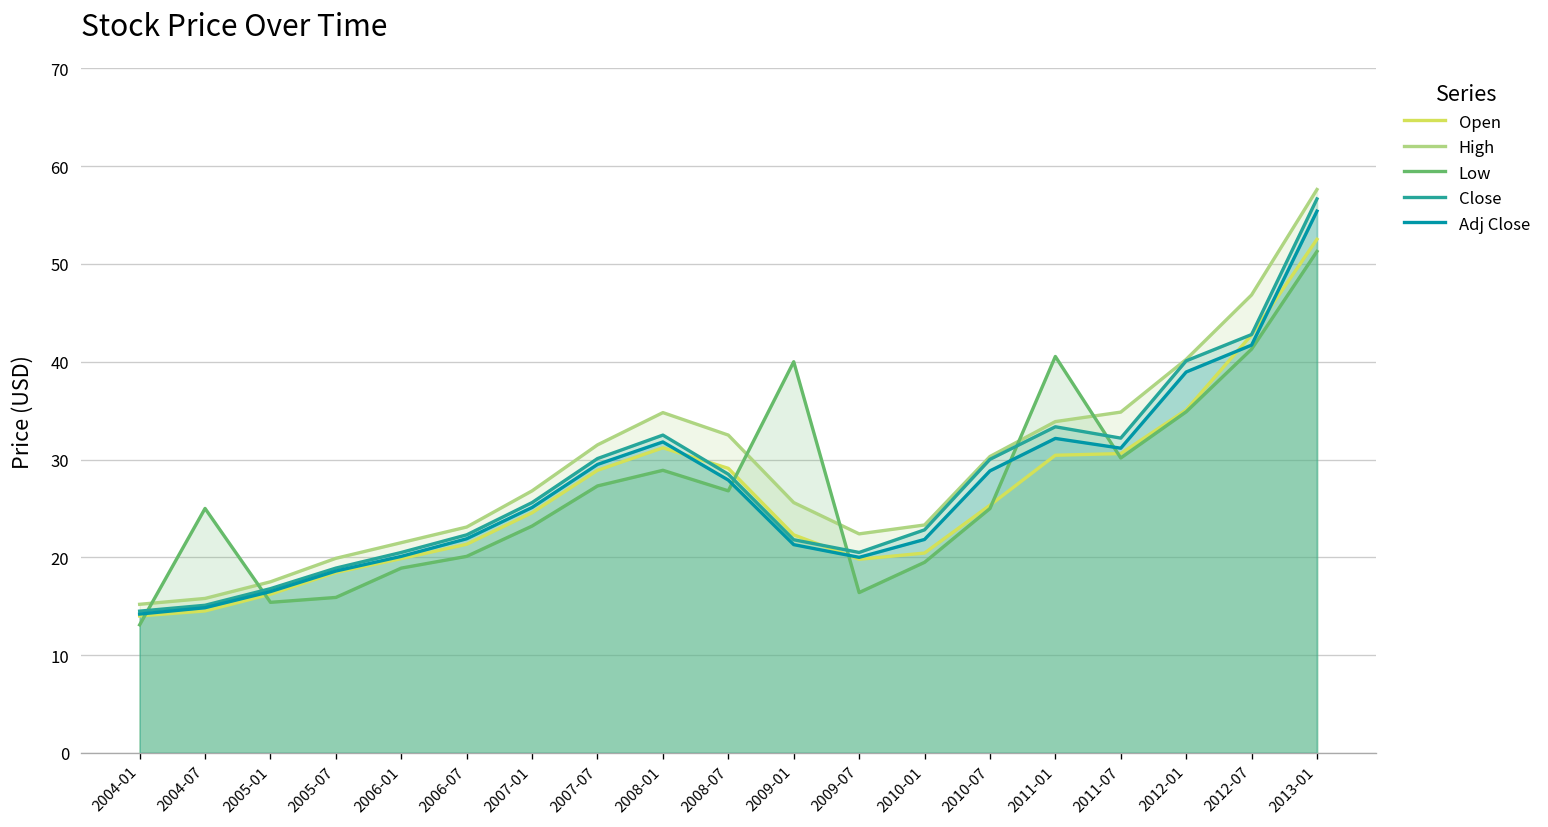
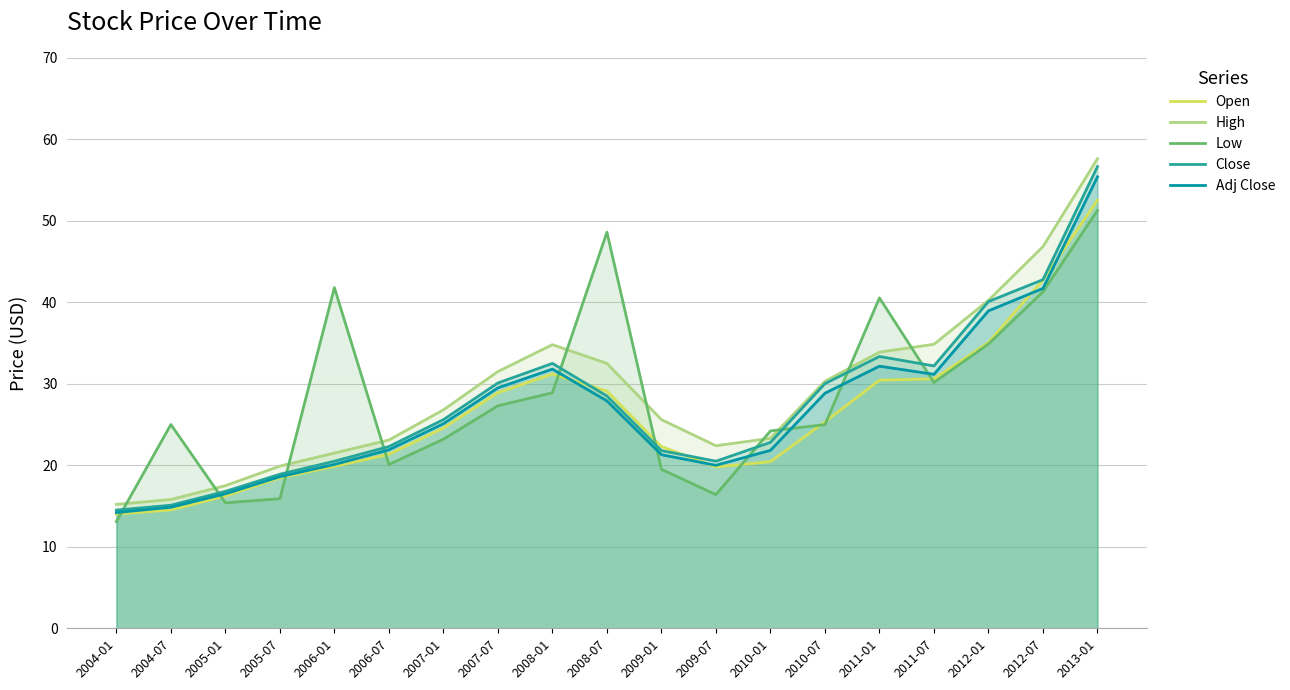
Low, 2006-01: 19 -> 42
Low, 2008-07: 27 -> 49
Low, 2009-01: 40 -> 20
Low, 2010-01: 19 -> 24
